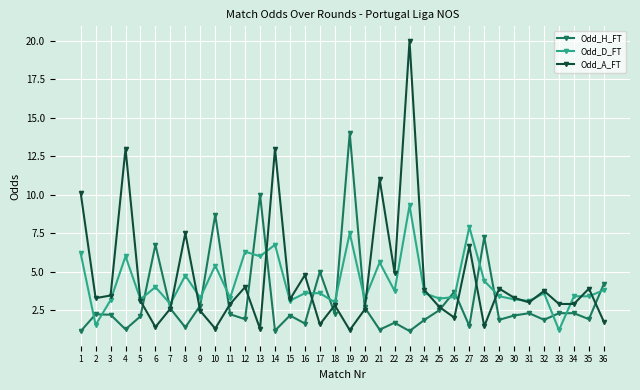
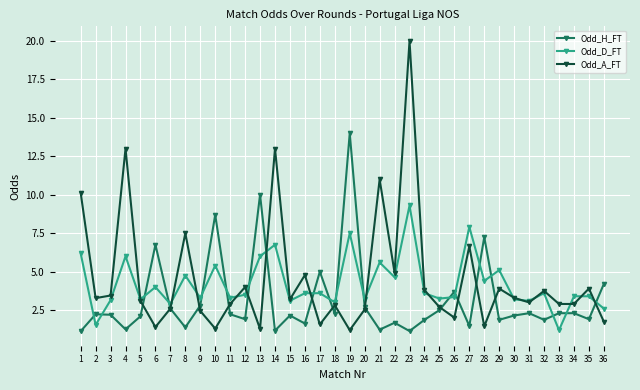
Odd_D_FT, 12: 6.3 -> 3.5
Odd_D_FT, 22: 3.8 -> 4.6
Odd_D_FT, 29: 3.4 -> 5.1
Odd_D_FT, 36: 3.8 -> 2.6
